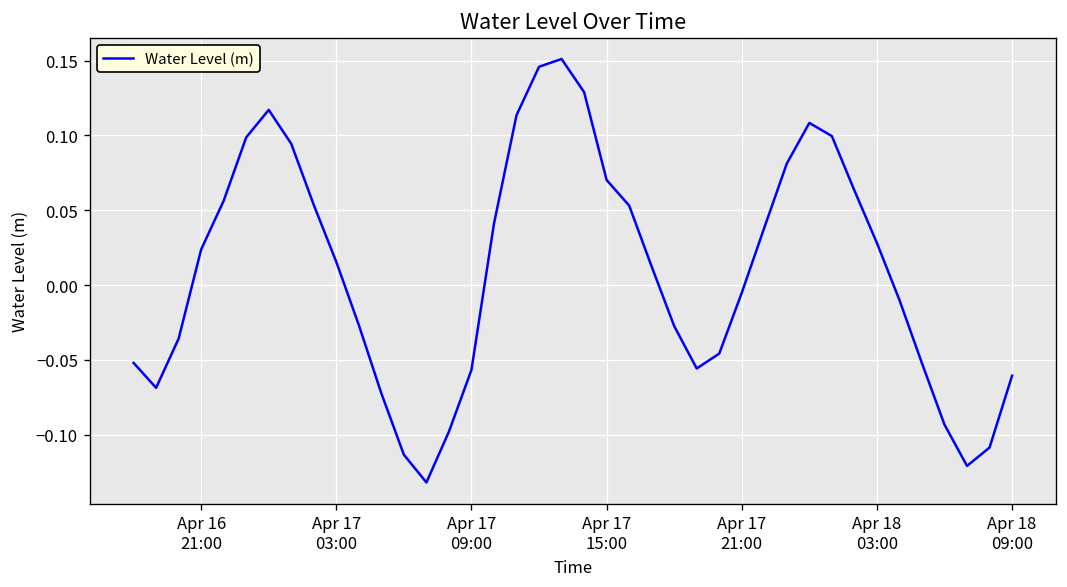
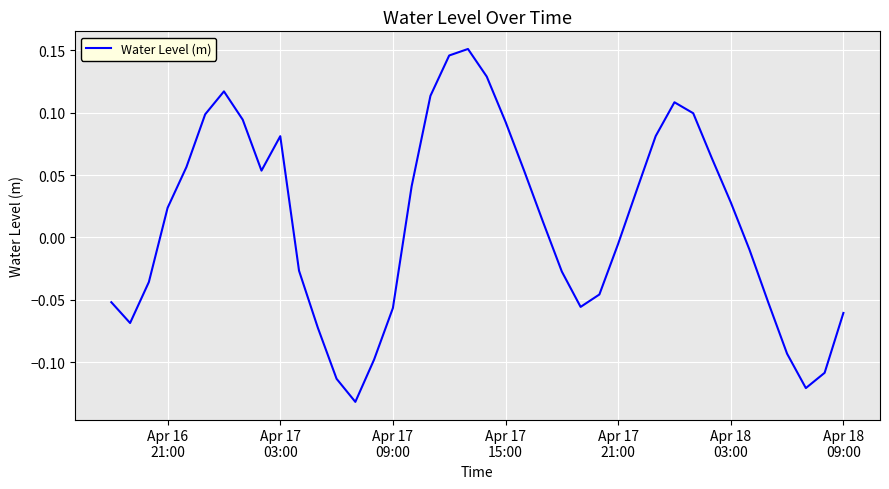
Apr 17 03:00: 0.015 -> 0.081
Apr 17 15:00: 0.070 -> 0.093
